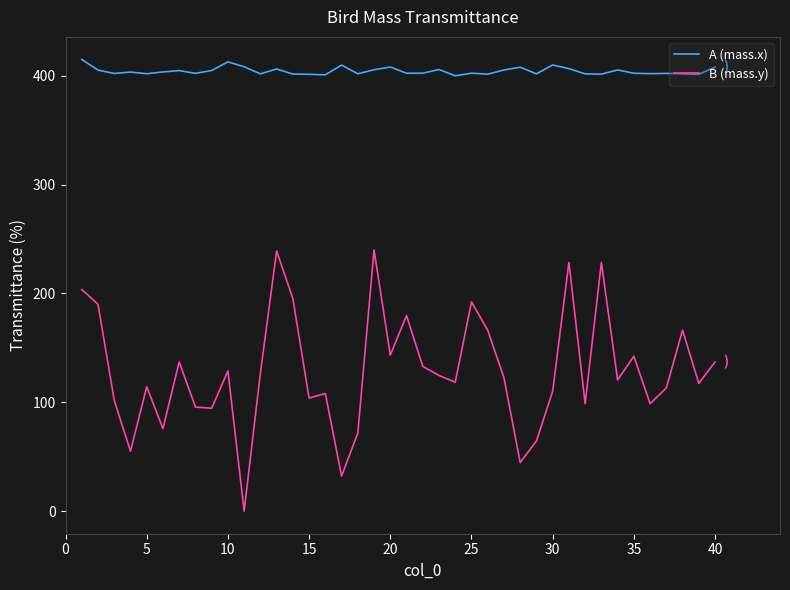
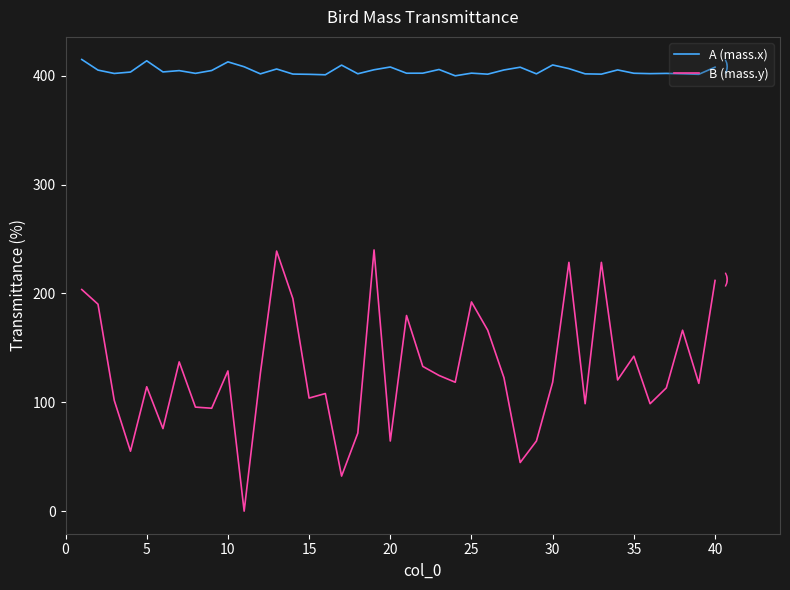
A (mass.x), 5: 402 -> 414
B (mass.y), 20: 143 -> 64
B (mass.y), 30: 110 -> 118
B (mass.y), 40: 137 -> 212
